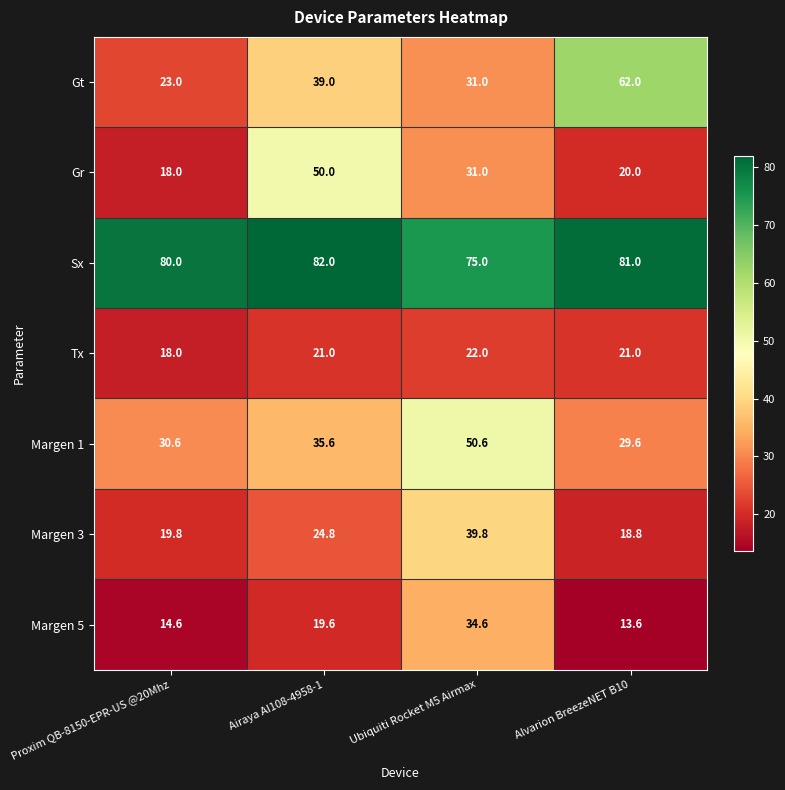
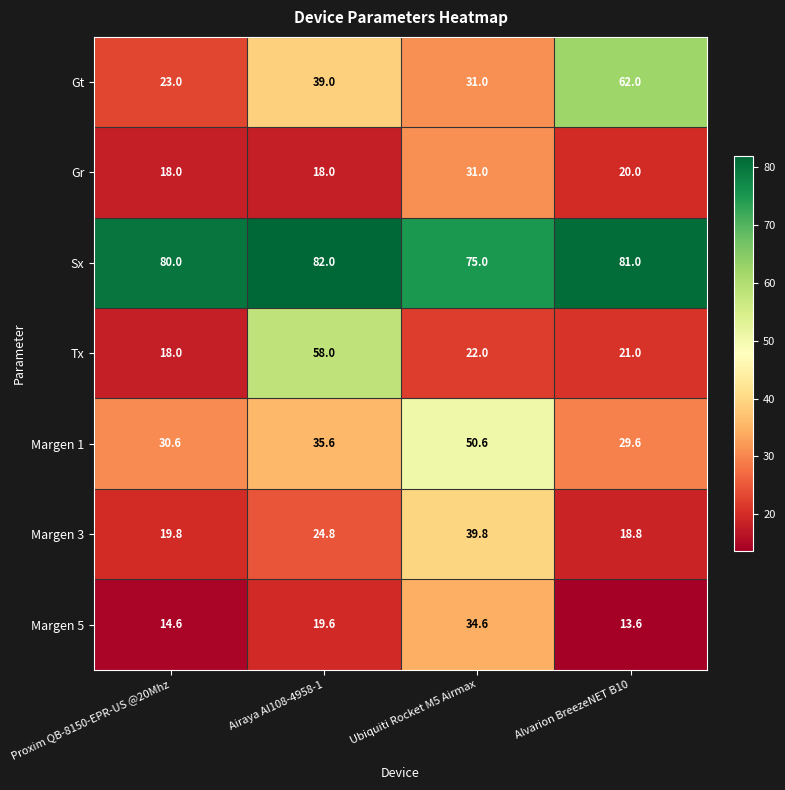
Gr, Airaya AI108-4958-1: 50.0 -> 18.0
Tx, Airaya AI108-4958-1: 21.0 -> 58.0
